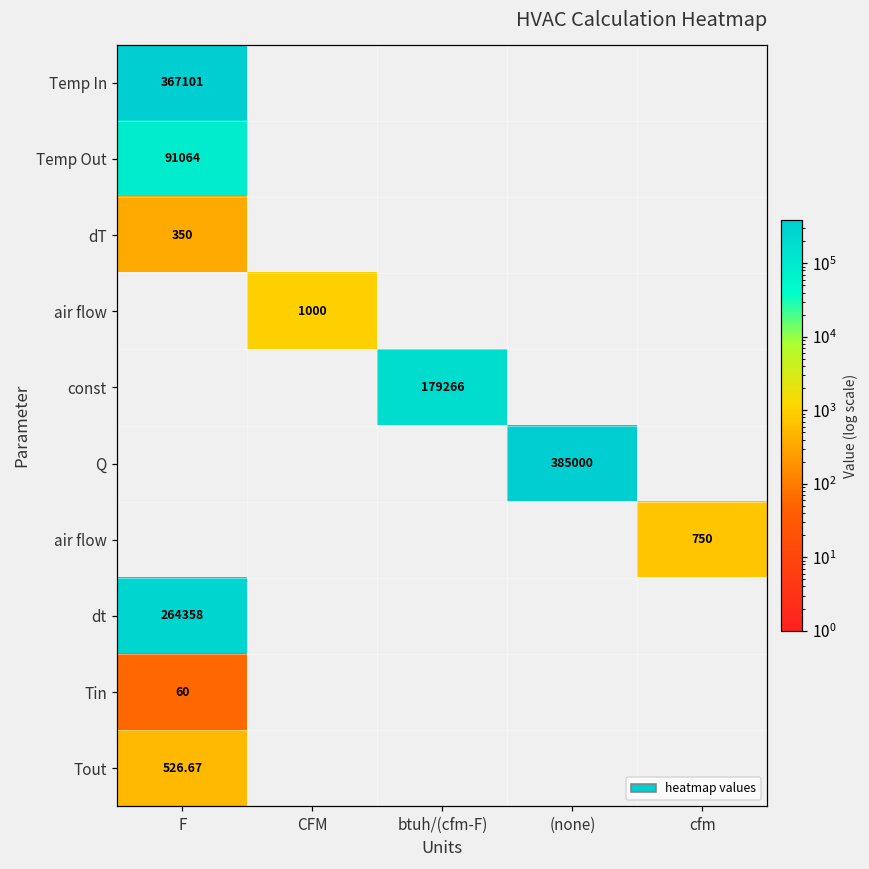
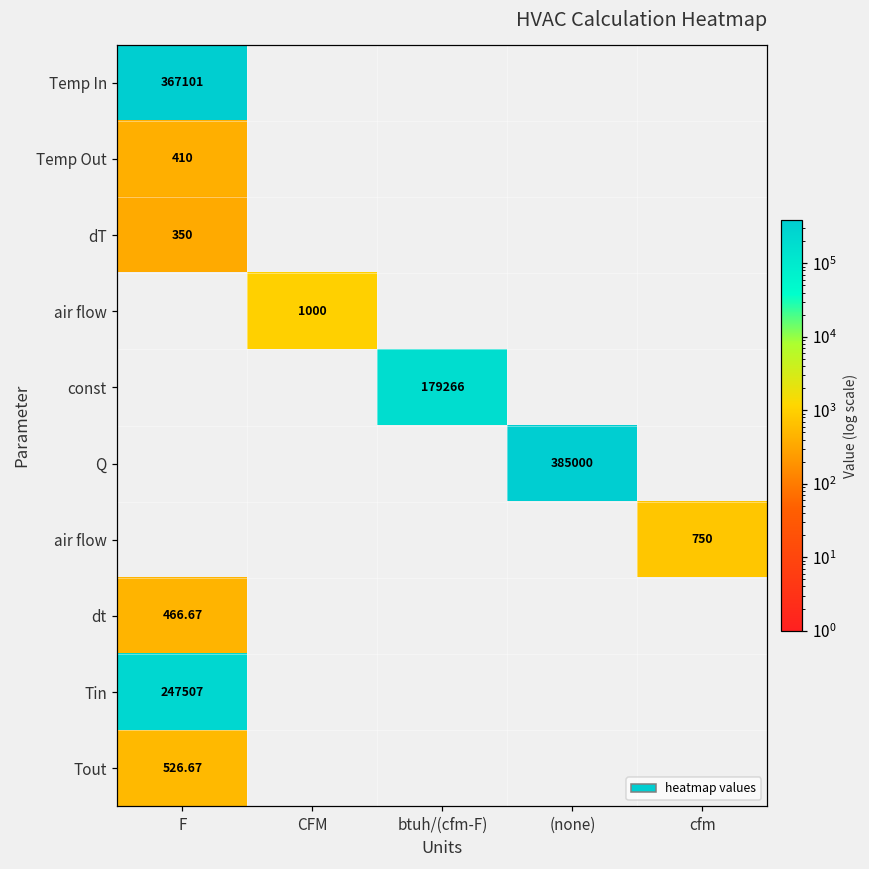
Temp Out, F: 91064 -> 410
dt, F: 264358 -> 466.67
Tin, F: 60 -> 247507
